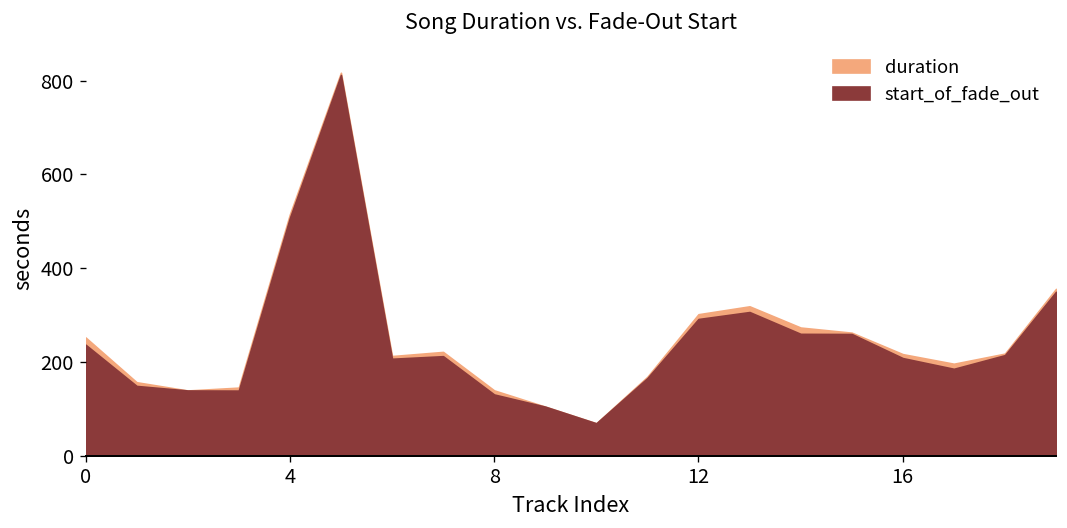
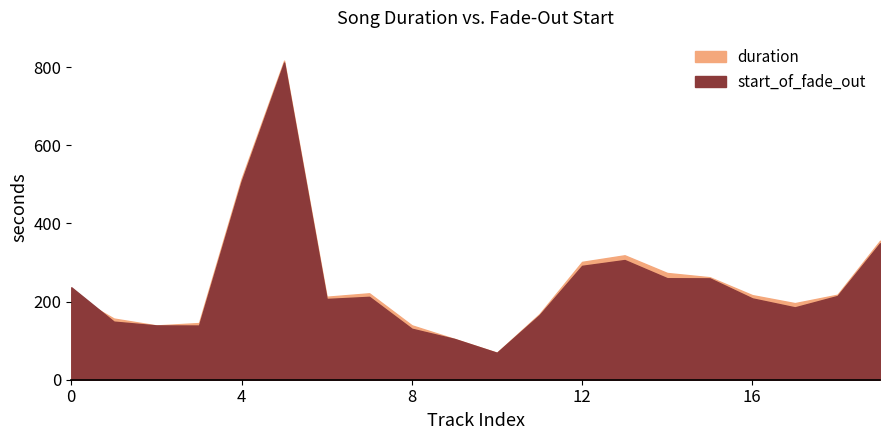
duration, 0: 250 -> 220
